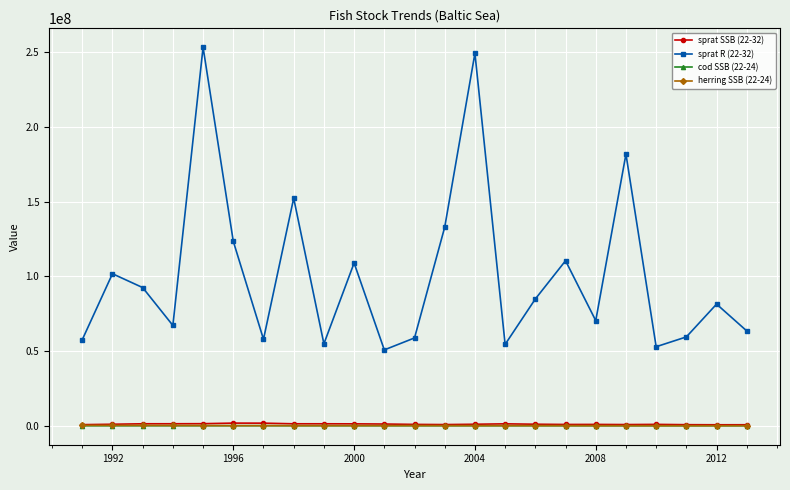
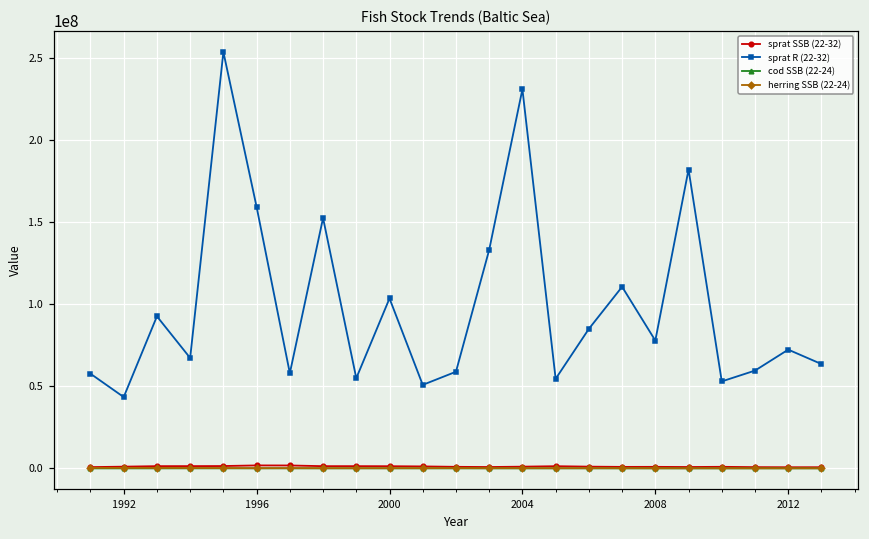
sprat R (22-32), 1992: 102000000 -> 43000000
sprat R (22-32), 1996: 124000000 -> 159000000
sprat R (22-32), 2000: 109000000 -> 103000000
sprat R (22-32), 2004: 249000000 -> 231000000
sprat R (22-32), 2008: 70000000 -> 78000000
sprat R (22-32), 2012: 81000000 -> 72000000
